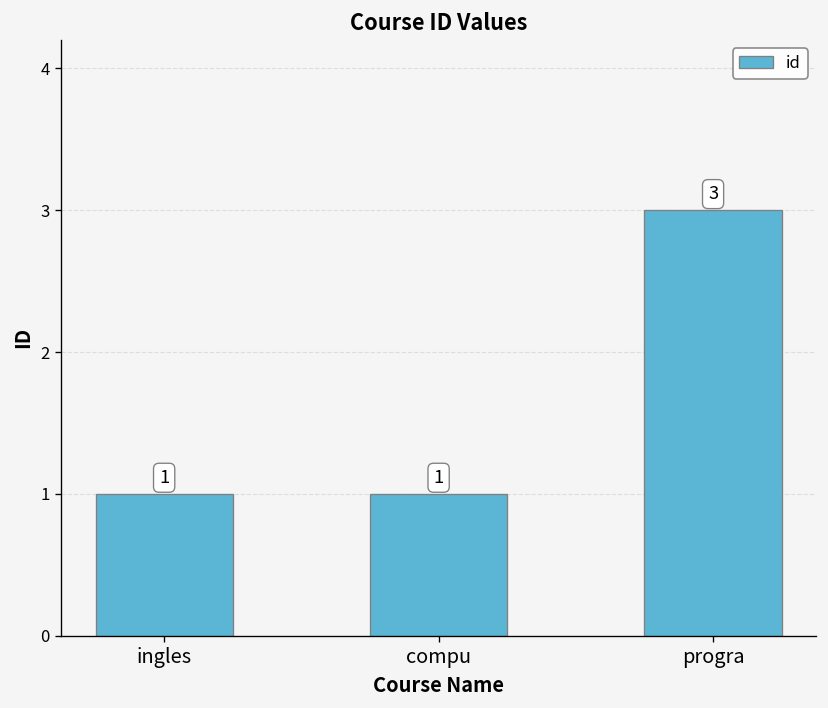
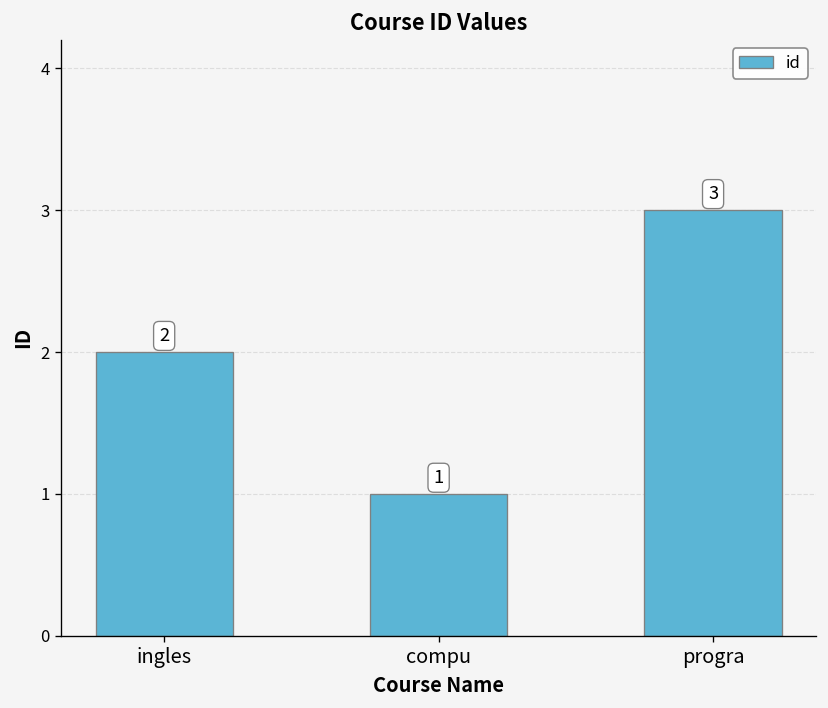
ingles: 1 -> 2
